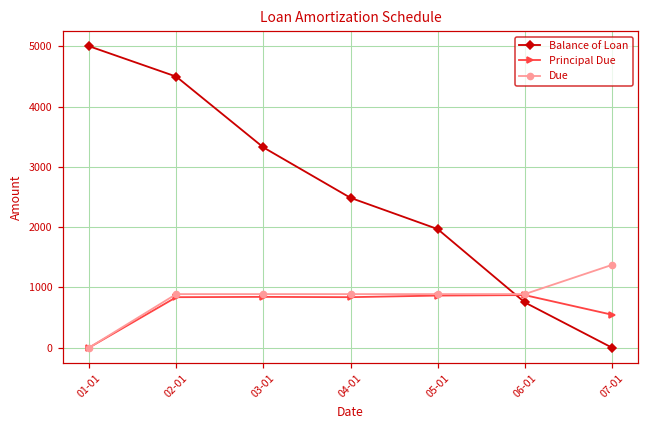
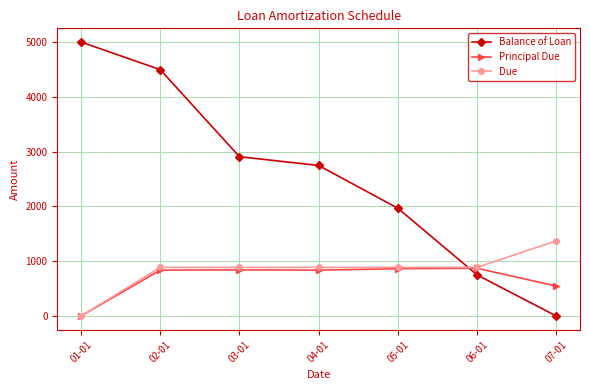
Balance of Loan, 03-01: 3300 -> 2900
Balance of Loan, 04-01: 2500 -> 2700
